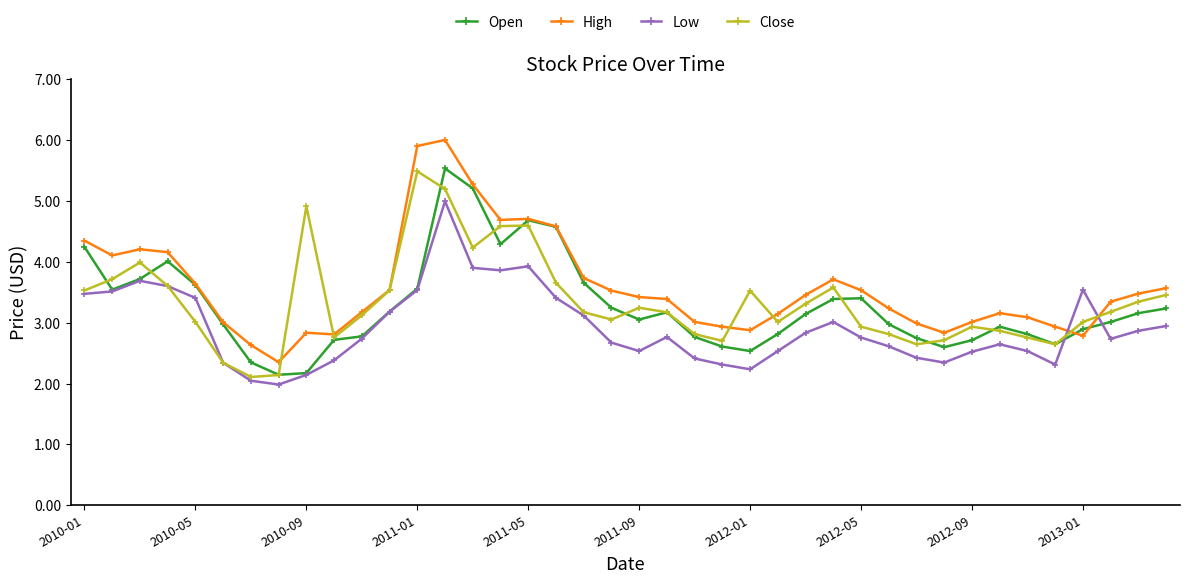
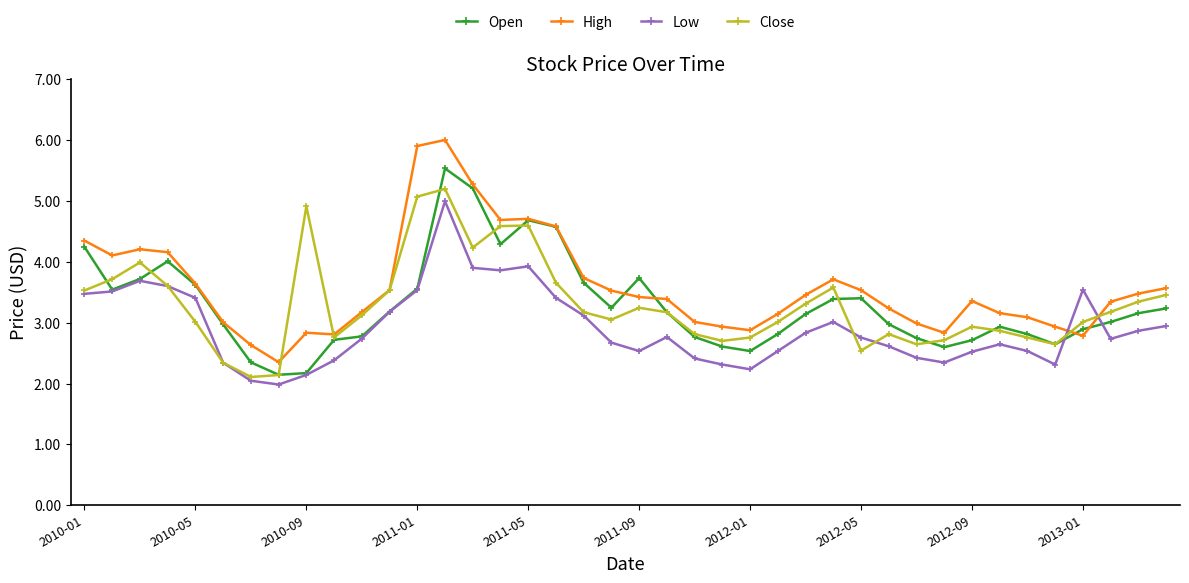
Close, 2011-01: 5.5 -> 5.1
Open, 2011-09: 3.1 -> 3.7
Close, 2012-01: 3.5 -> 2.8
Close, 2012-05: 2.9 -> 2.5
High, 2012-09: 3.0 -> 3.4
